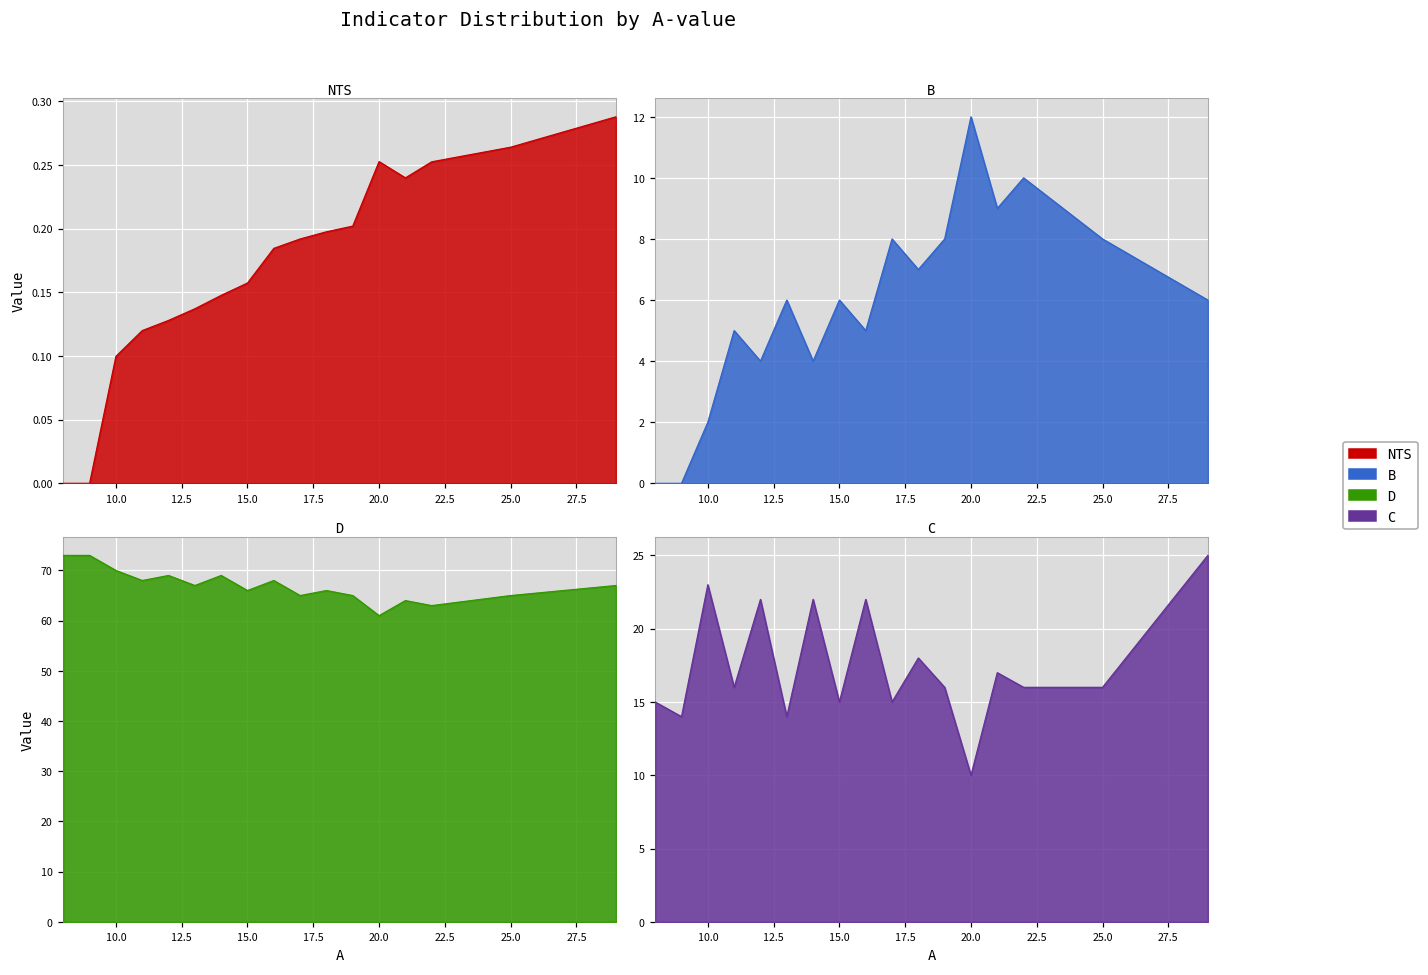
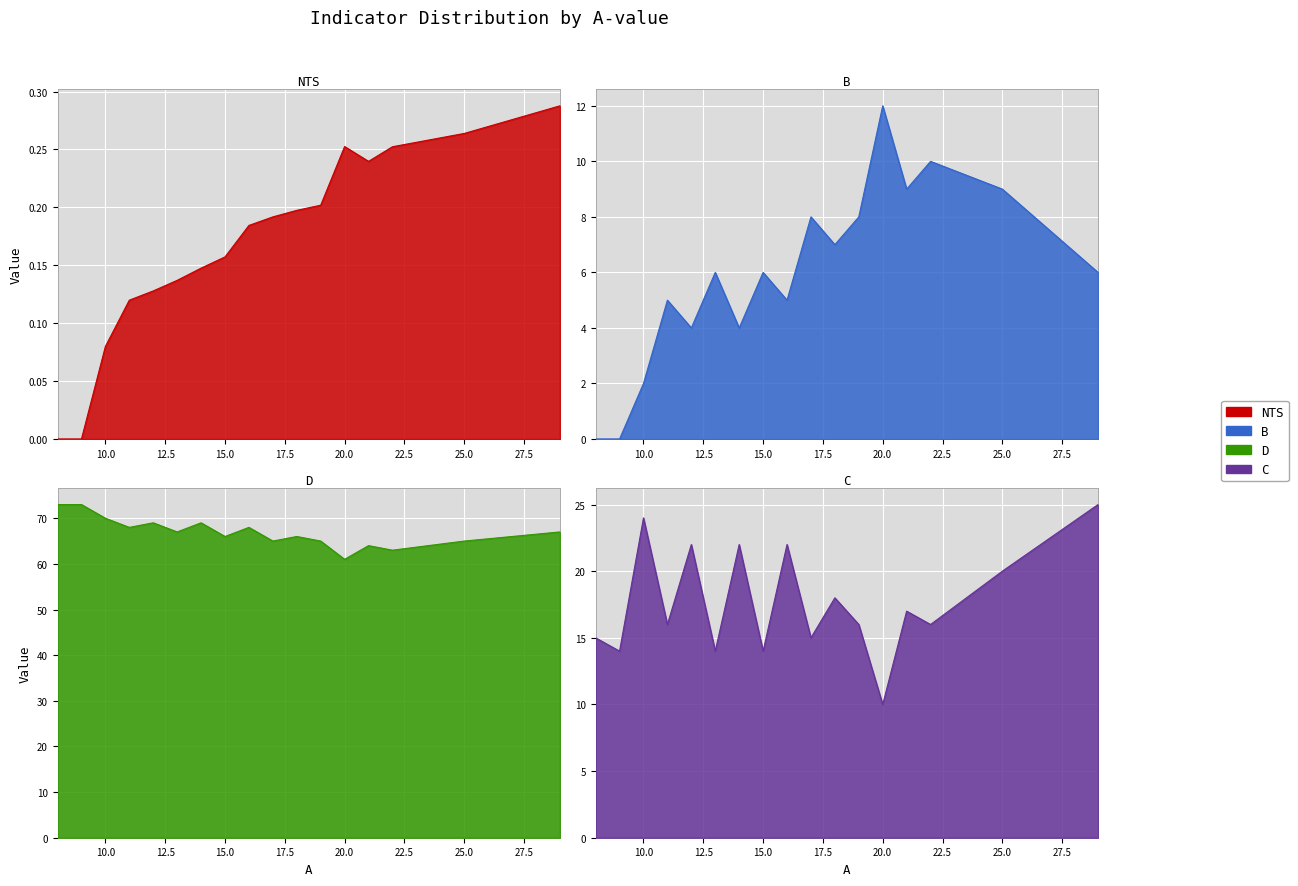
NTS, 10.0: 0.100 -> 0.080
B, 25.0: 8 -> 9
C, 10.0: 23 -> 24
C, 15.0: 15 -> 14
C, 25.0: 16 -> 20
